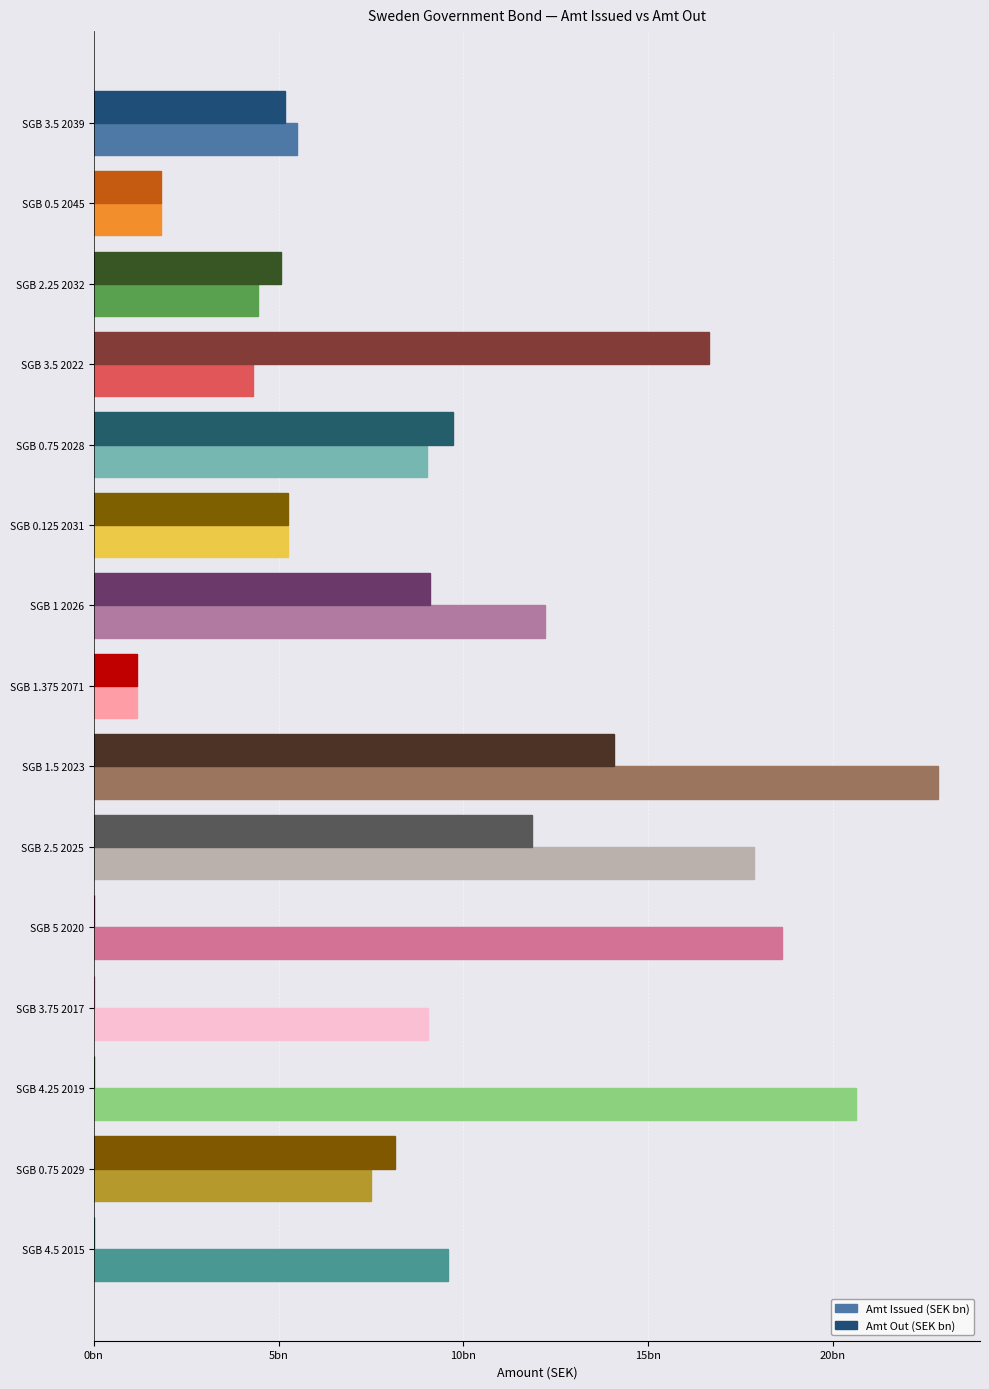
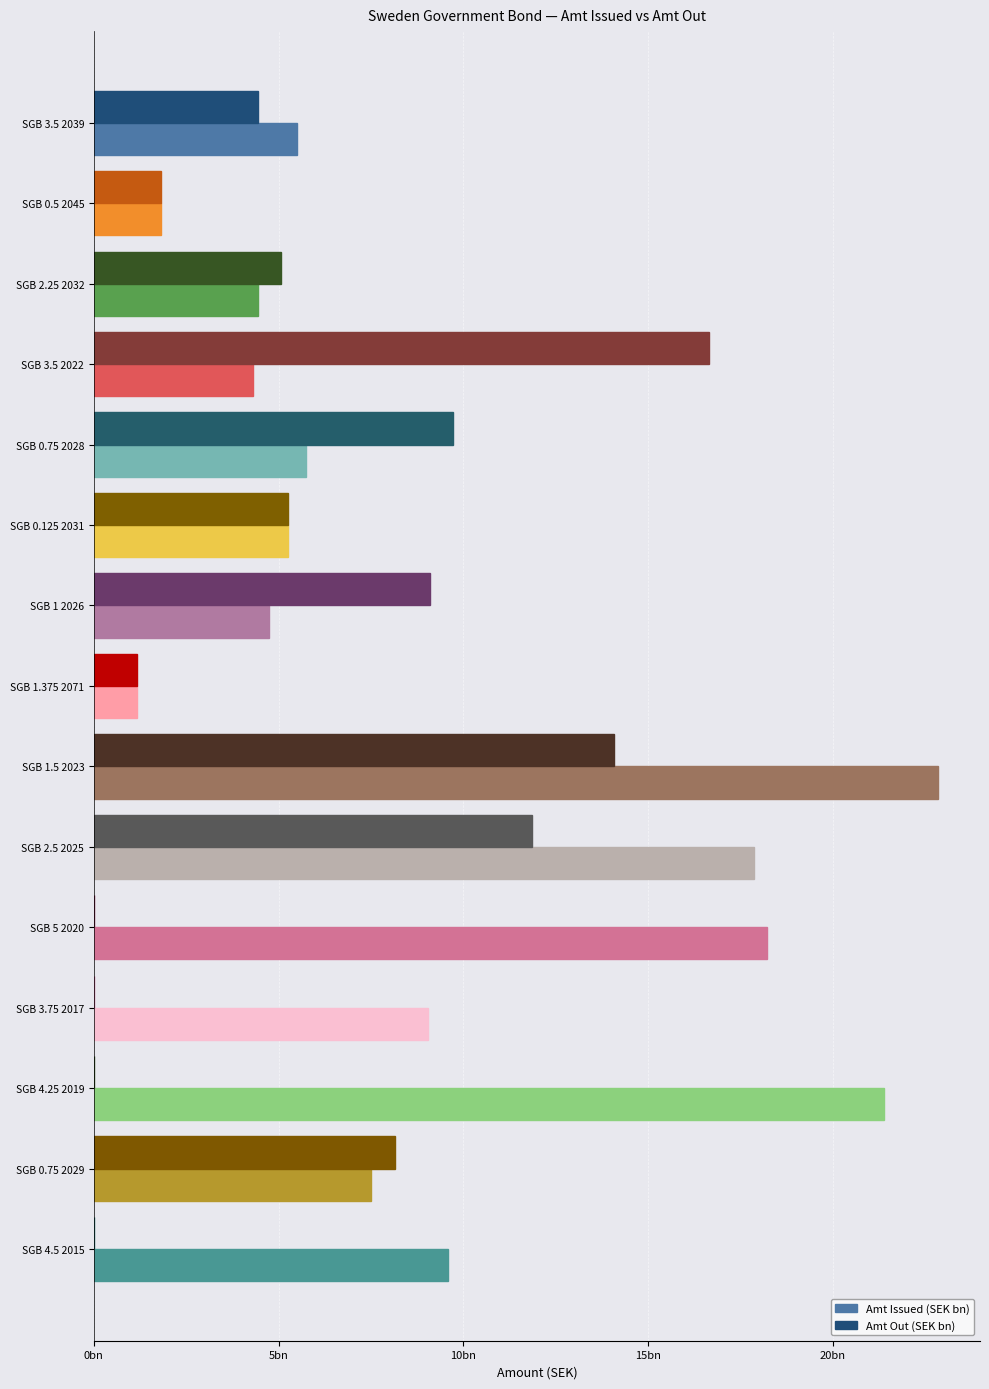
Amt Out (SEK bn), SGB 3.5 2039: 5200000000 -> 4500000000
Amt Issued (SEK bn), SGB 0.75 2028: 9000000000 -> 5700000000
Amt Issued (SEK bn), SGB 1 2026: 12200000000 -> 4700000000
Amt Issued (SEK bn), SGB 5 2020: 18600000000 -> 18200000000
Amt Issued (SEK bn), SGB 4.25 2019: 20600000000 -> 21400000000
